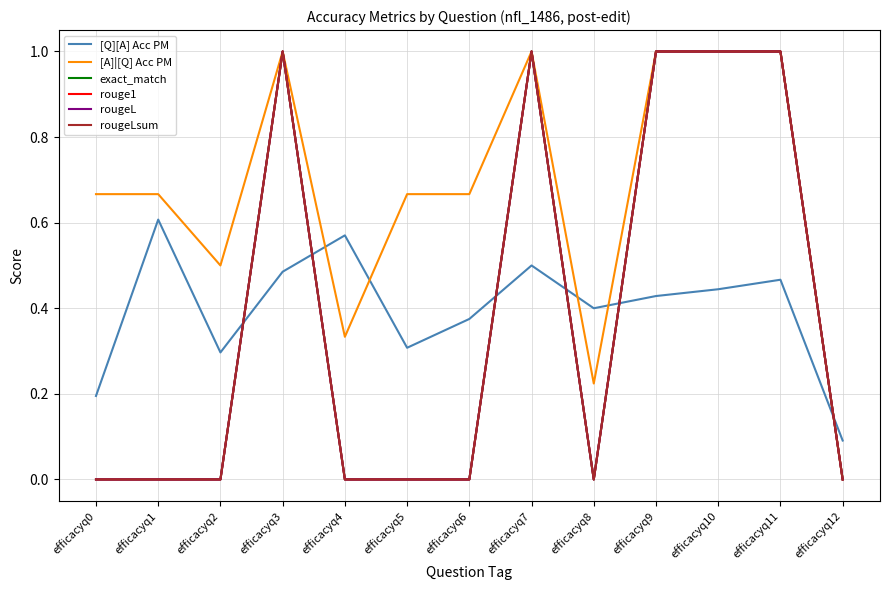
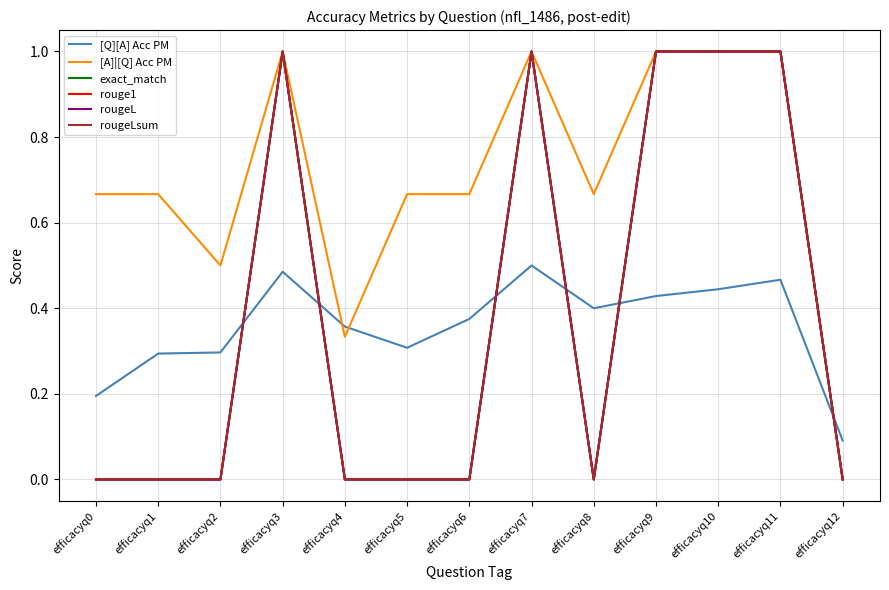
[Q][A] Acc PM, efficacyq1: 0.61 -> 0.29
[Q][A] Acc PM, efficacyq4: 0.57 -> 0.36
[A]|[Q] Acc PM, efficacyq8: 0.22 -> 0.67
